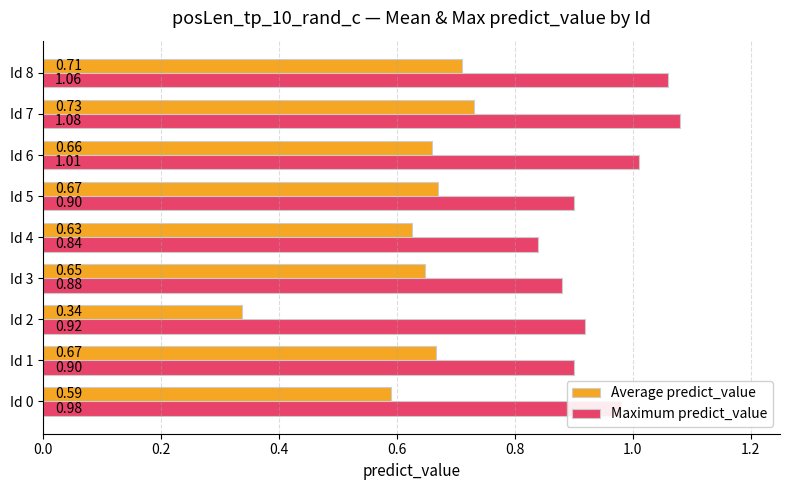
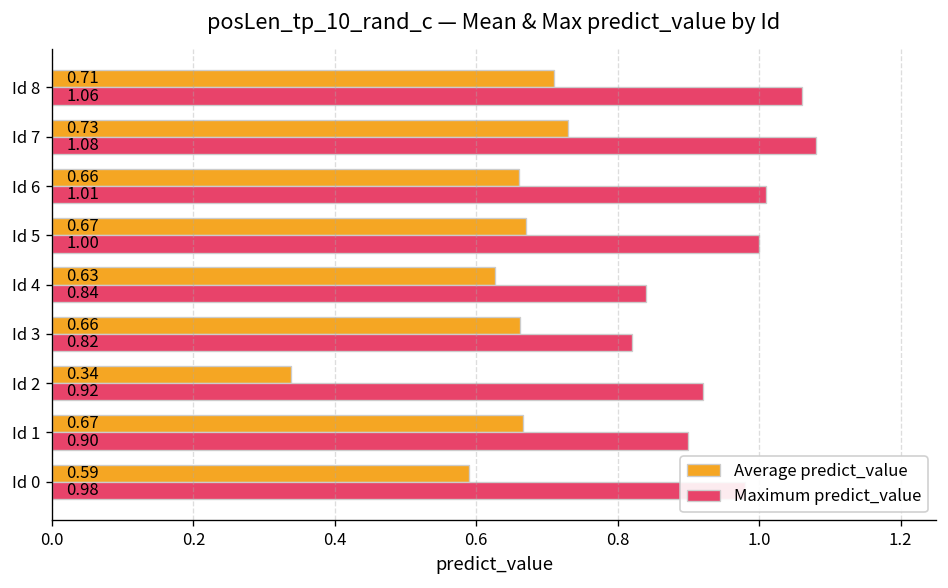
Maximum predict_value, Id 5: 0.90 -> 1.00
Average predict_value, Id 3: 0.65 -> 0.66
Maximum predict_value, Id 3: 0.88 -> 0.82
